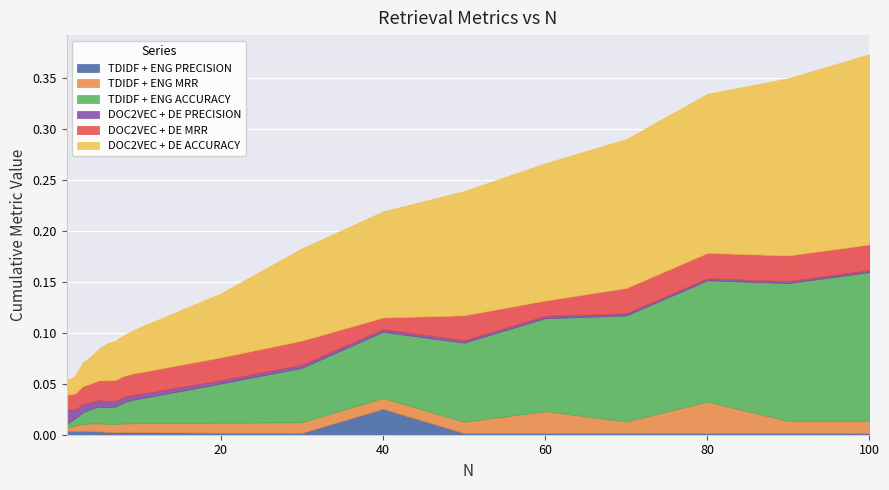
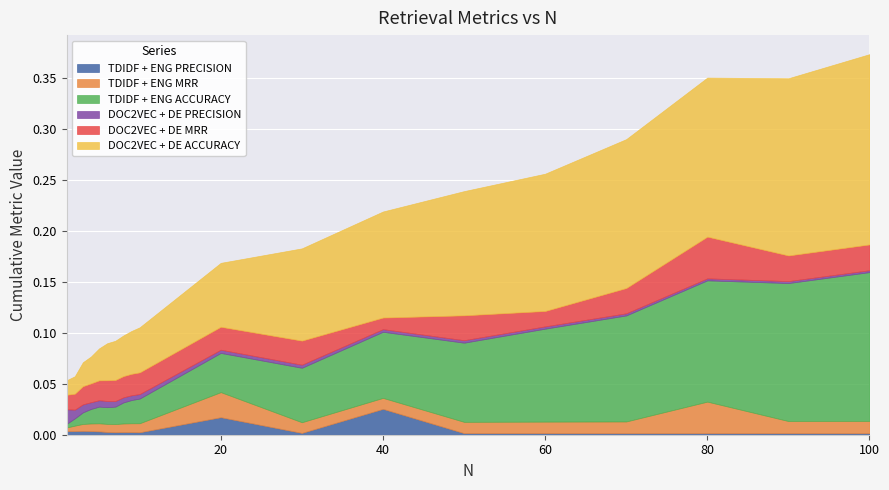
TDIDF + ENG PRECISION, 20: 0.002 -> 0.017
TDIDF + ENG MRR, 20: 0.010 -> 0.025
TDIDF + ENG MRR, 60: 0.022 -> 0.011
DOC2VEC + DE MRR, 80: 0.025 -> 0.041
